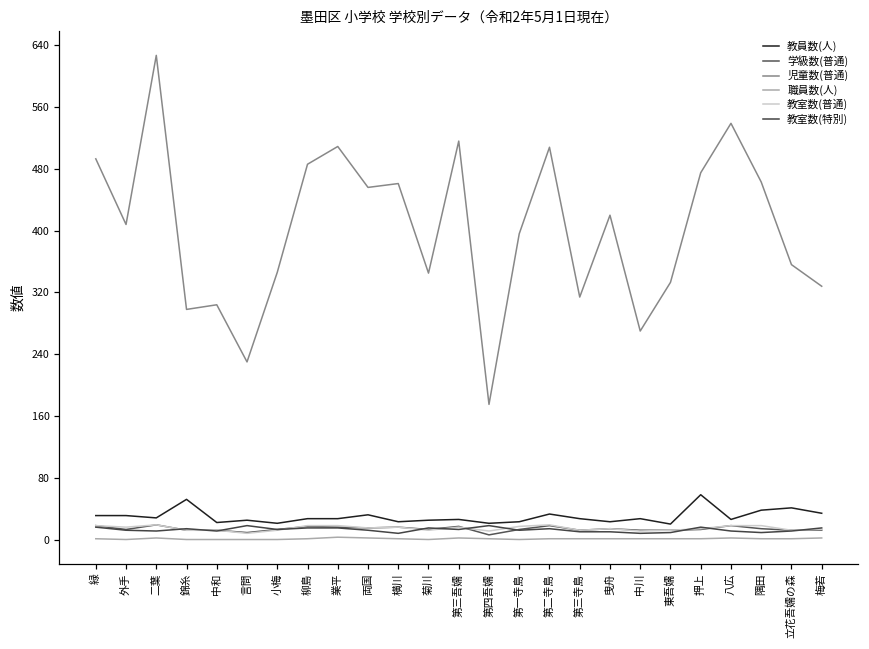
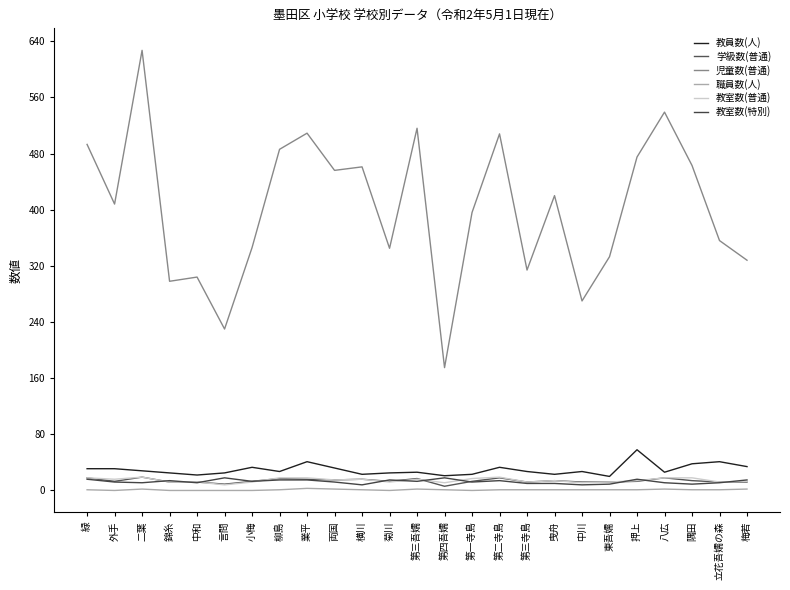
教員数(人), 錦糸: 50 -> 30
教員数(人), 小梅: 20 -> 30
教員数(人), 業平: 30 -> 40
